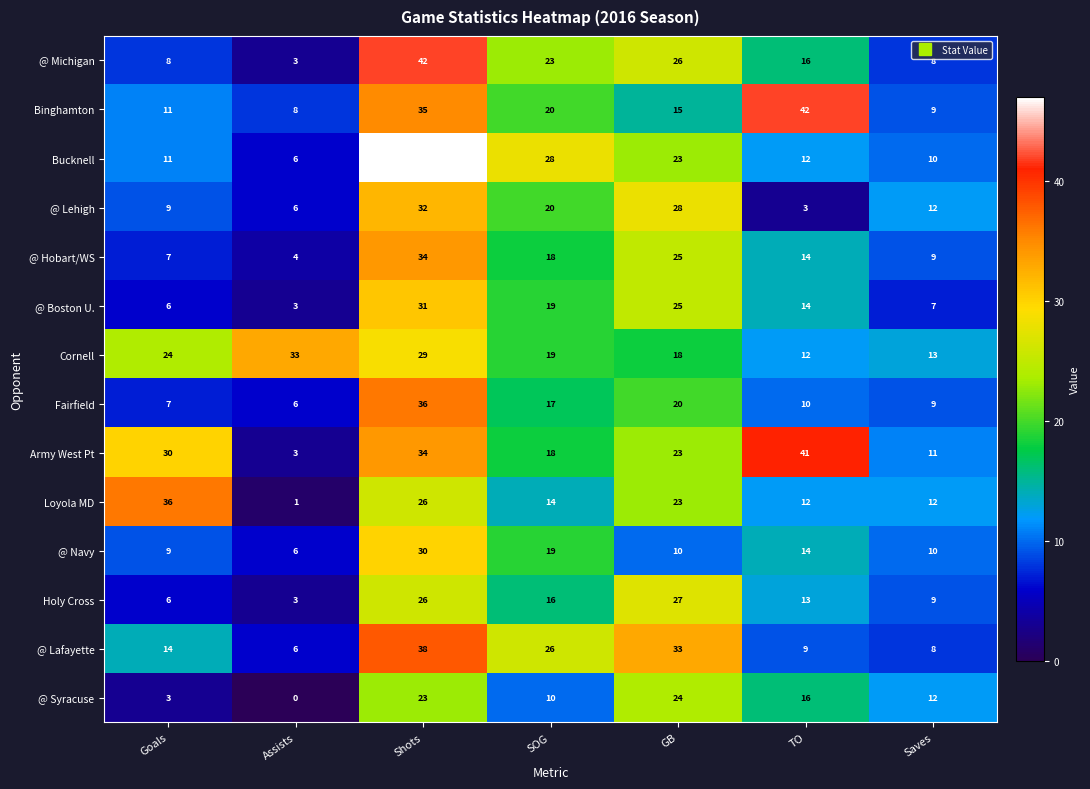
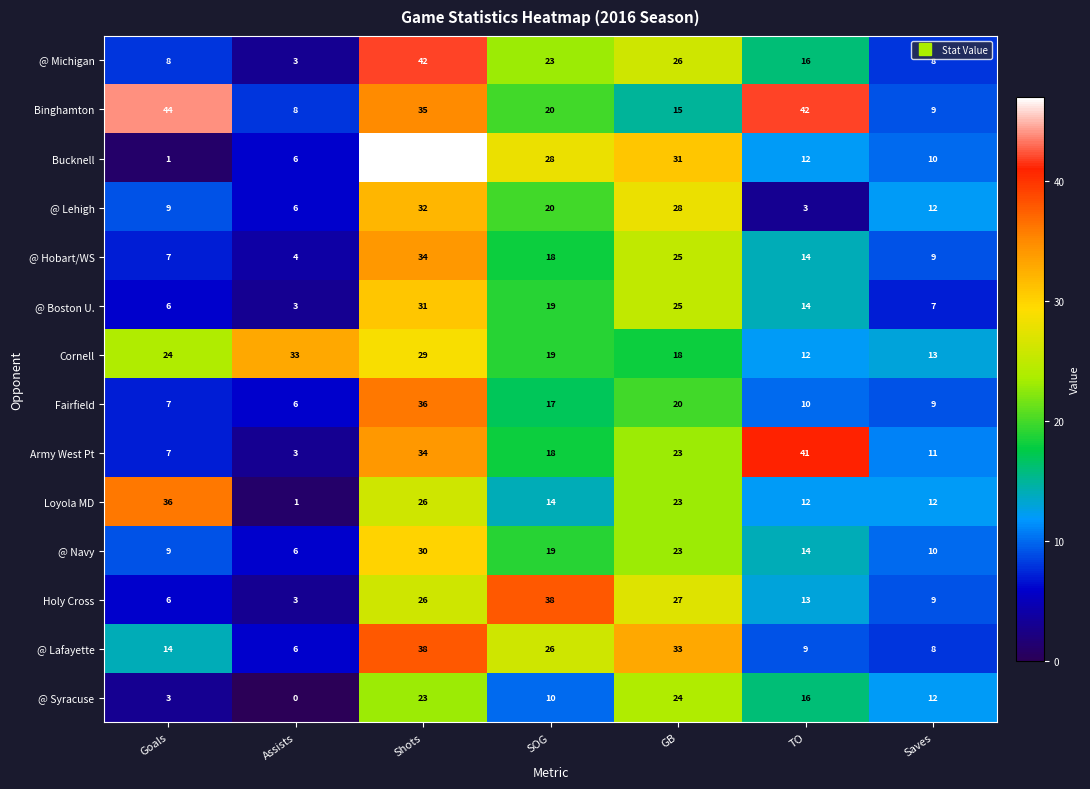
Binghamton, Goals: 11 -> 44
Bucknell, Goals: 11 -> 1
Bucknell, GB: 23 -> 31
Army West Pt, Goals: 30 -> 7
@ Navy, GB: 10 -> 23
Holy Cross, SOG: 16 -> 38
